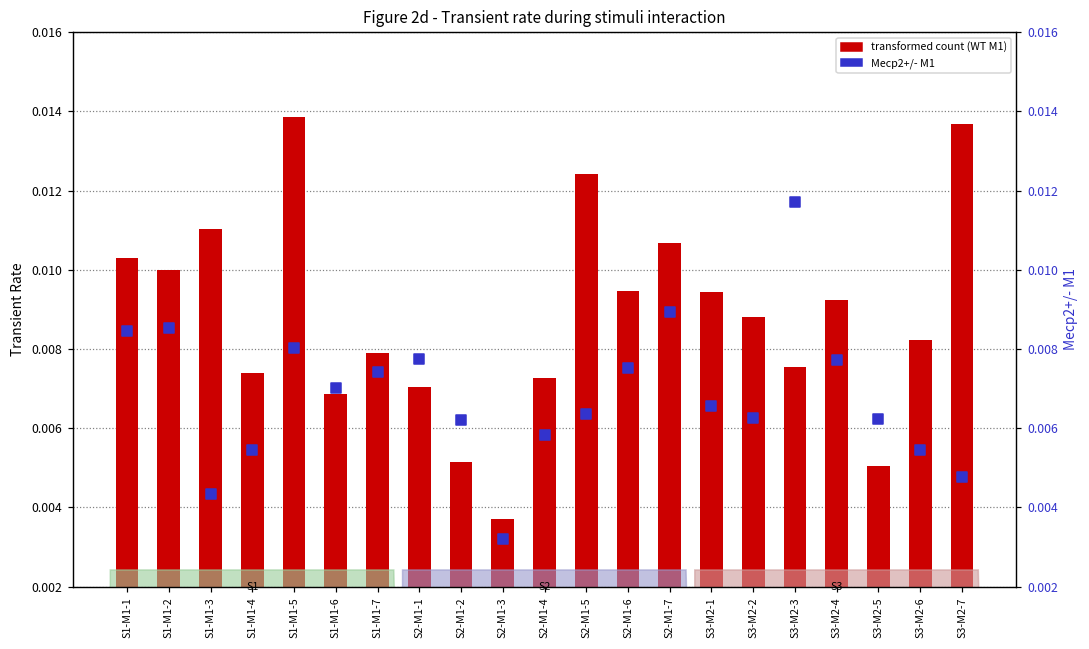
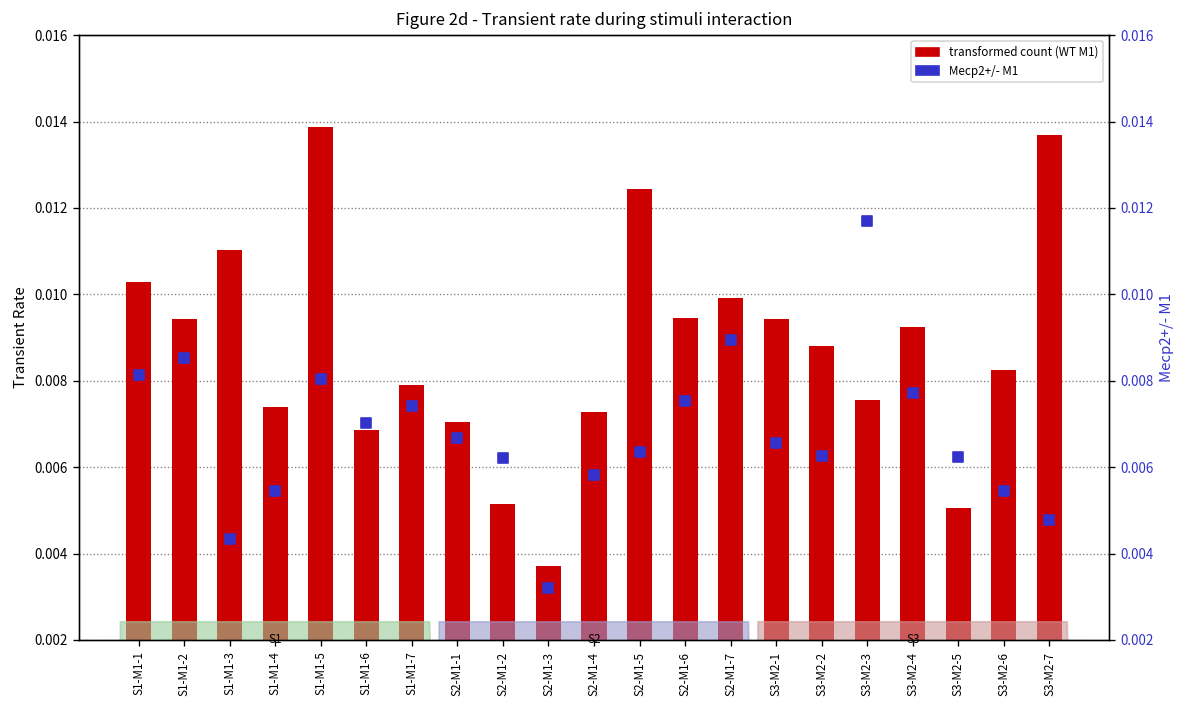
transformed count (WT M1), S1-M1-2: 0.0100 -> 0.0094
transformed count (WT M1), S2-M1-7: 0.0107 -> 0.0099
Mecp2+/- M1, S1-M1-1: 0.0085 -> 0.0081
Mecp2+/- M1, S2-M1-1: 0.0077 -> 0.0067
